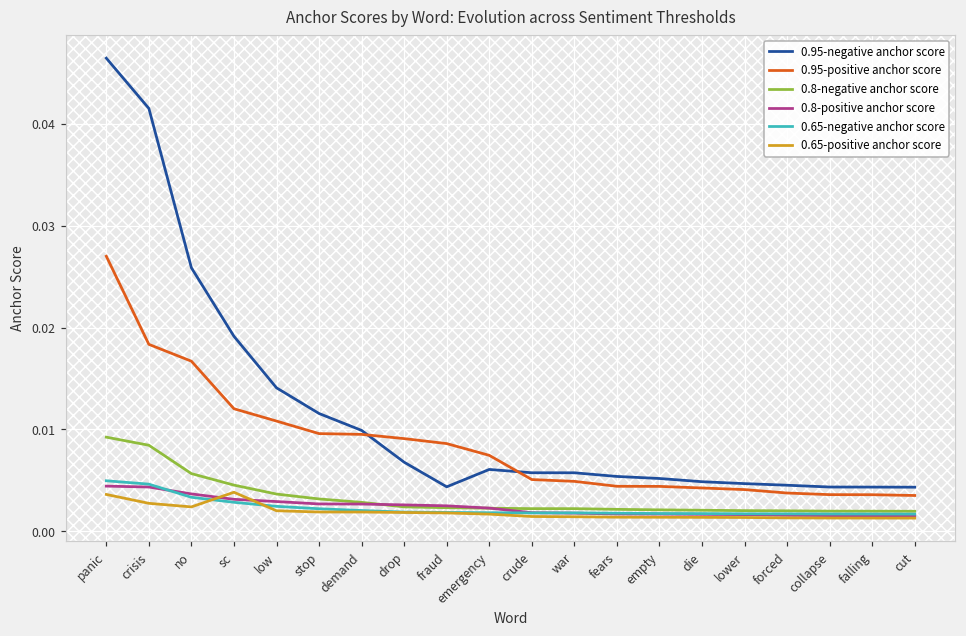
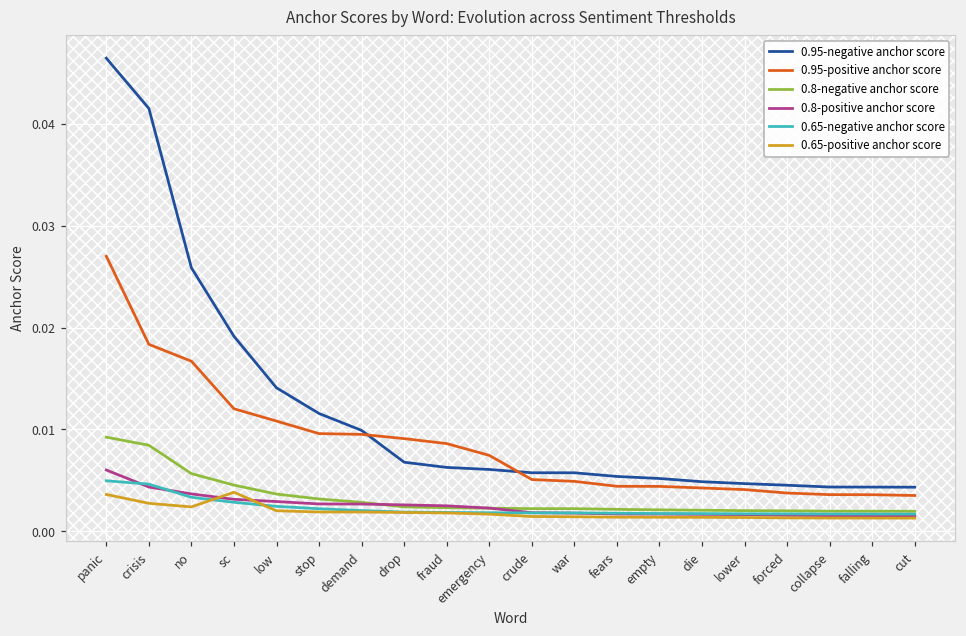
0.8-positive anchor score, panic: 0.004 -> 0.006
0.95-negative anchor score, fraud: 0.004 -> 0.006
